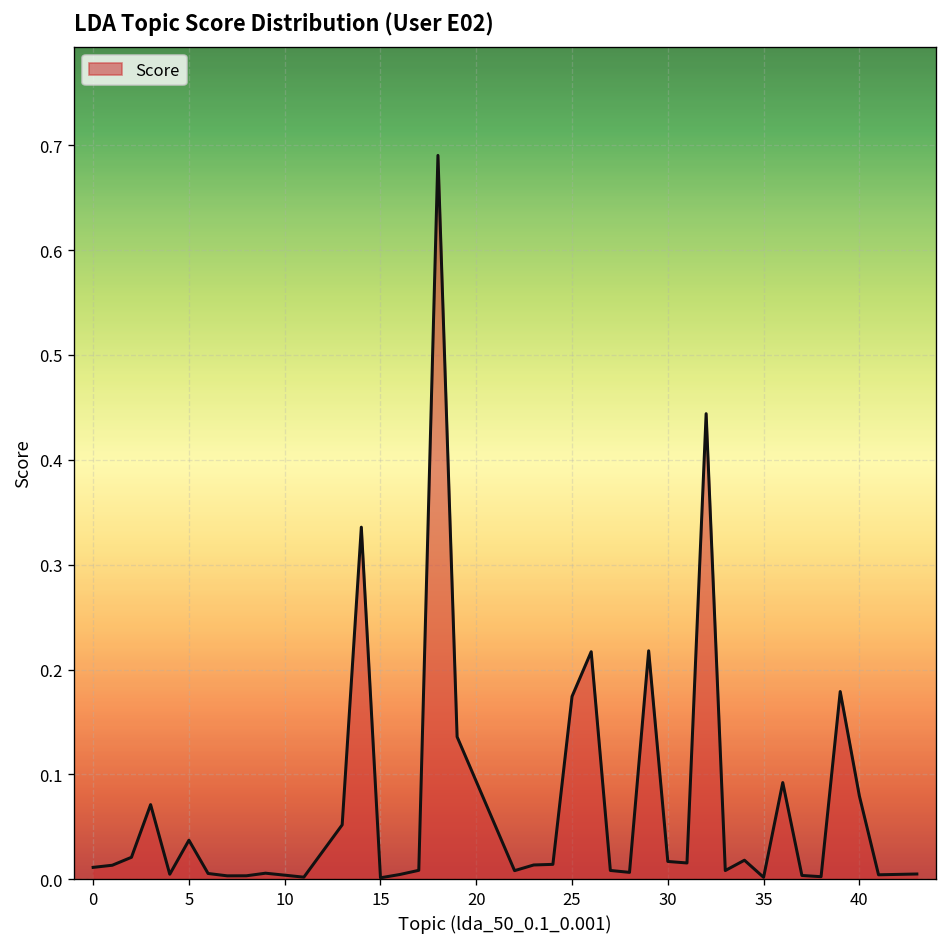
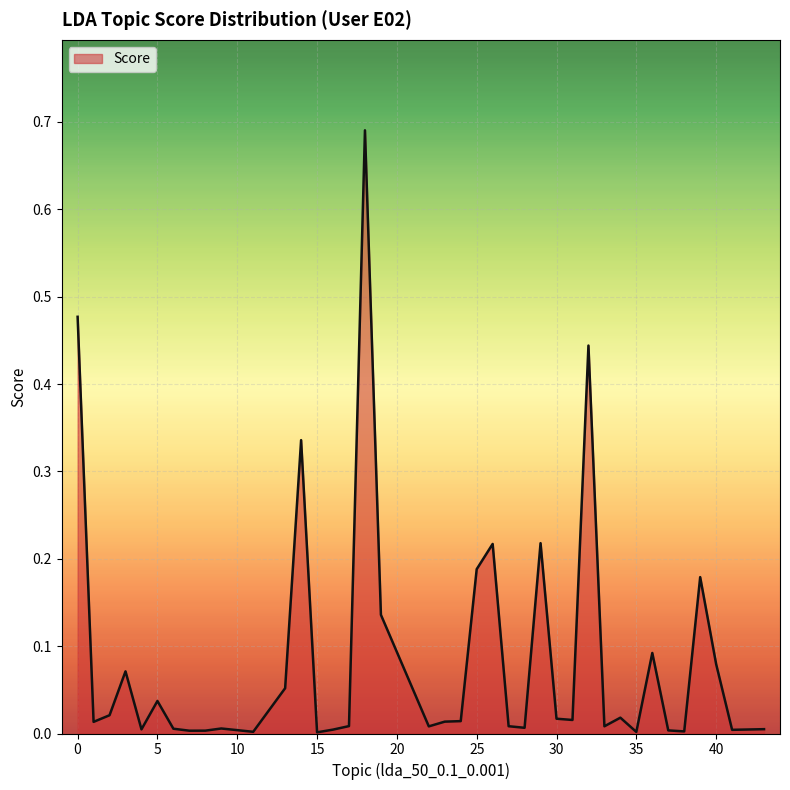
0: 0.01 -> 0.48
25: 0.17 -> 0.19
